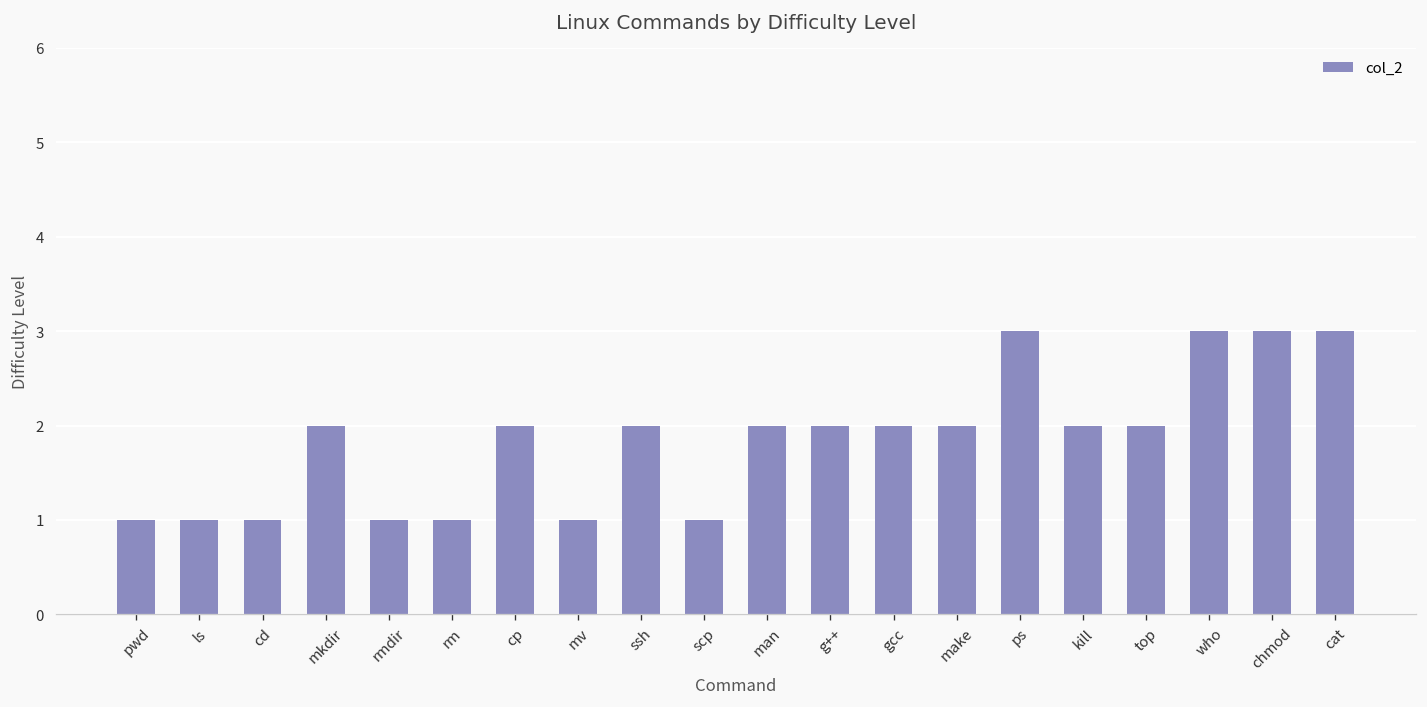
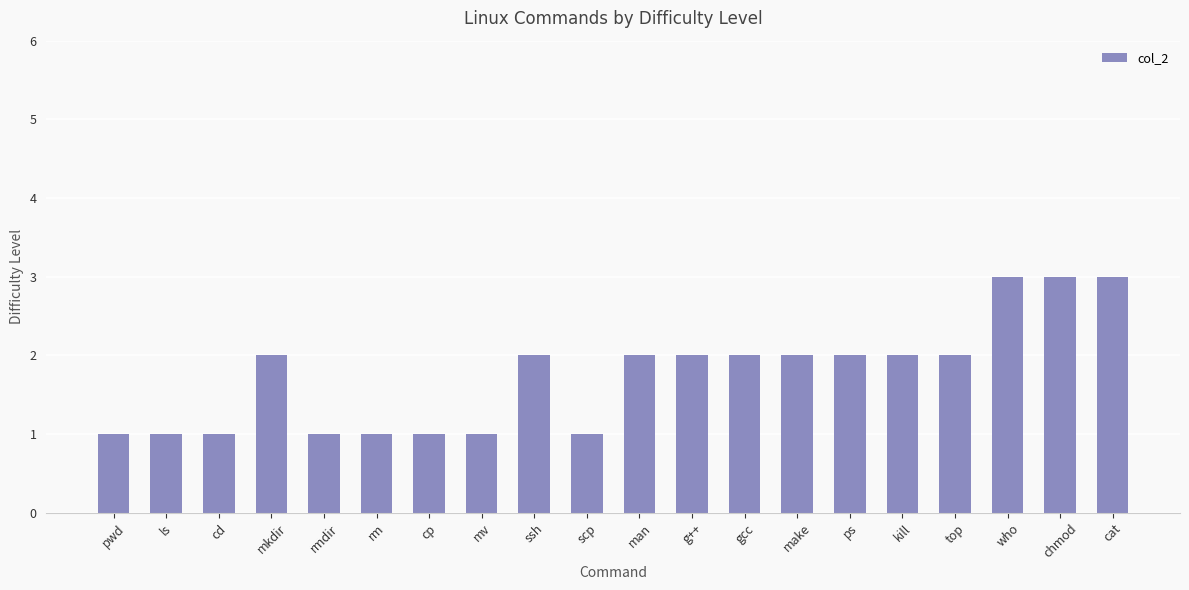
cp: 2 -> 1
ps: 3 -> 2
